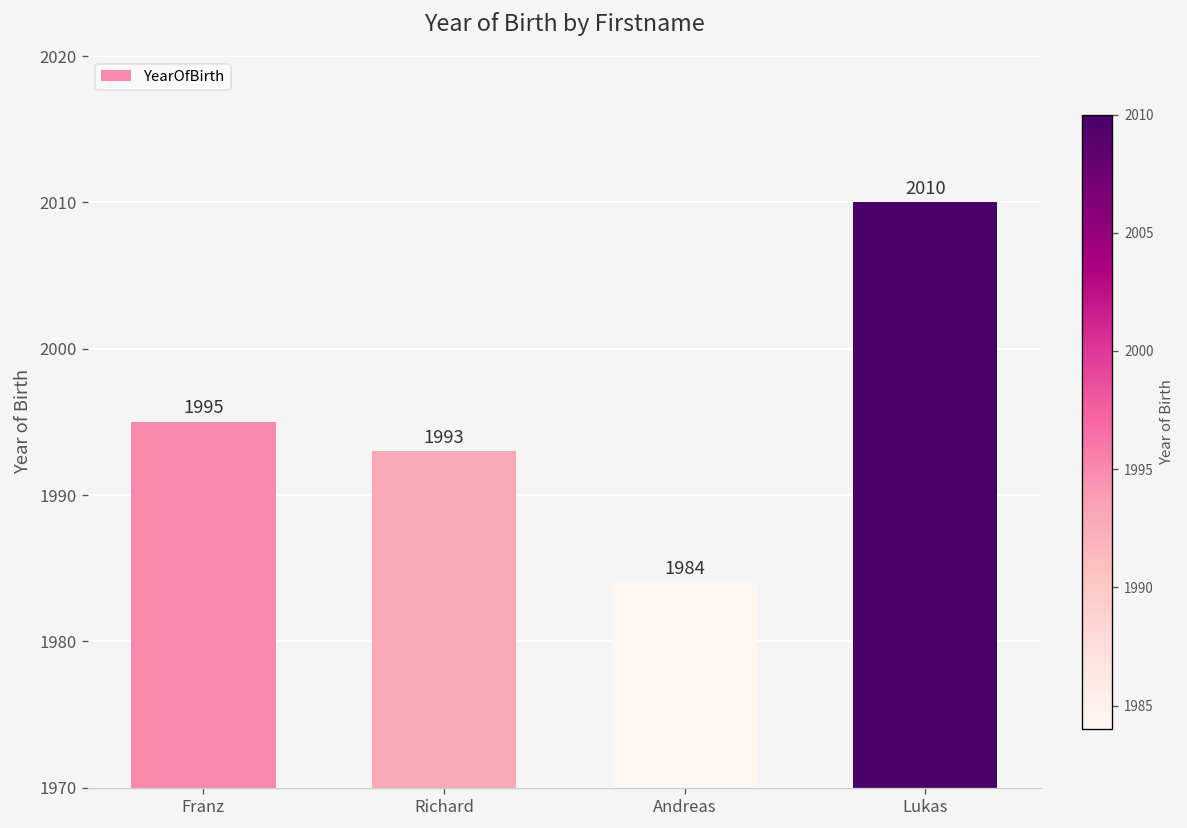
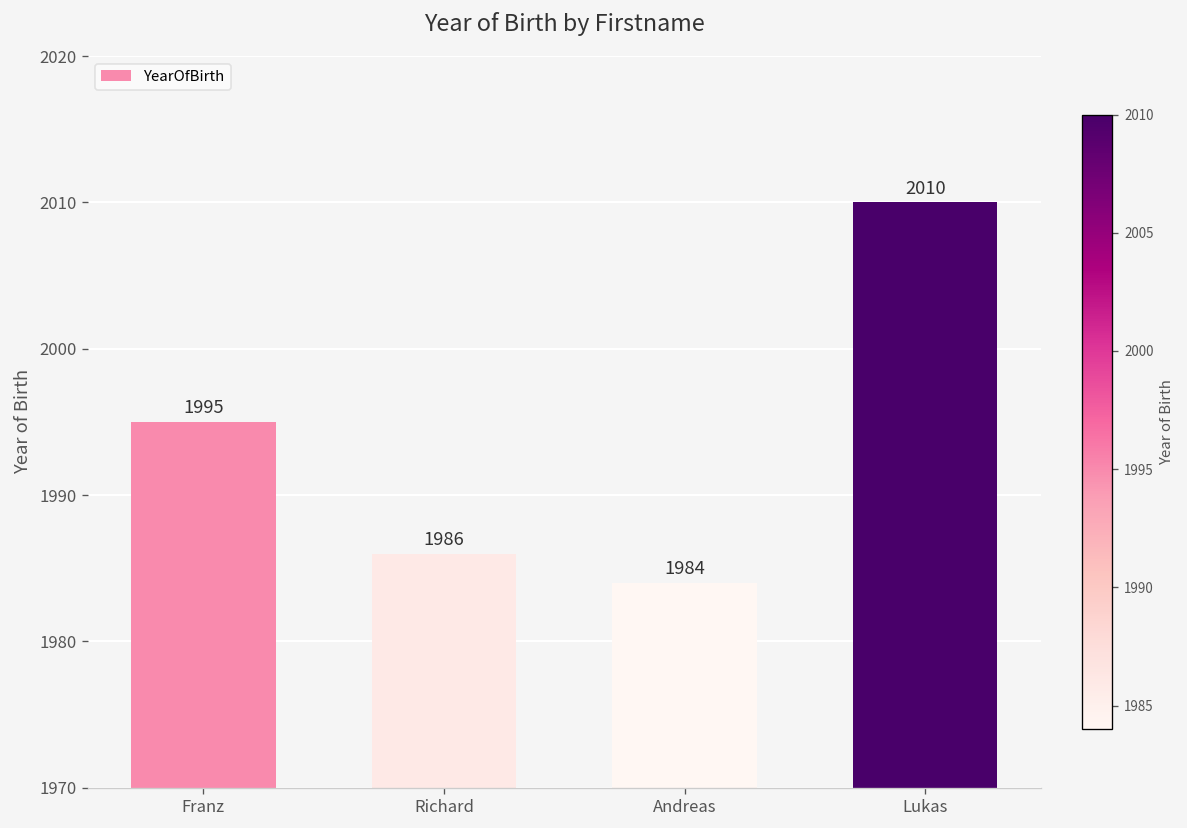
Richard: 1993 -> 1986
